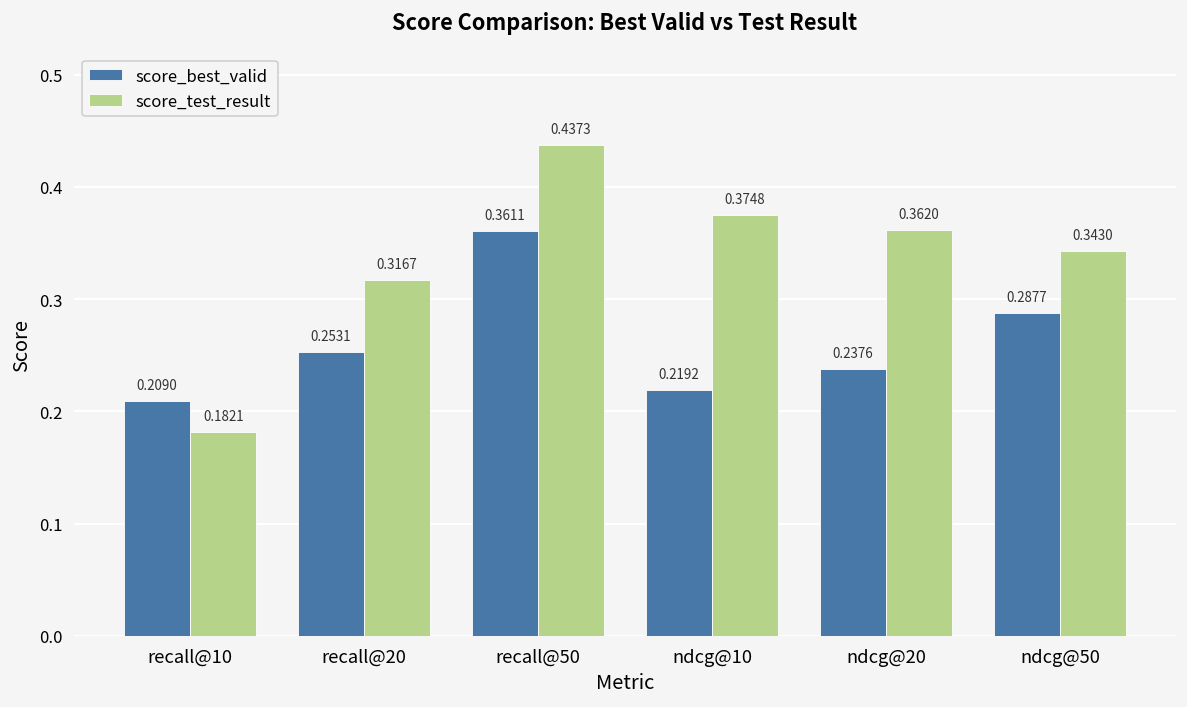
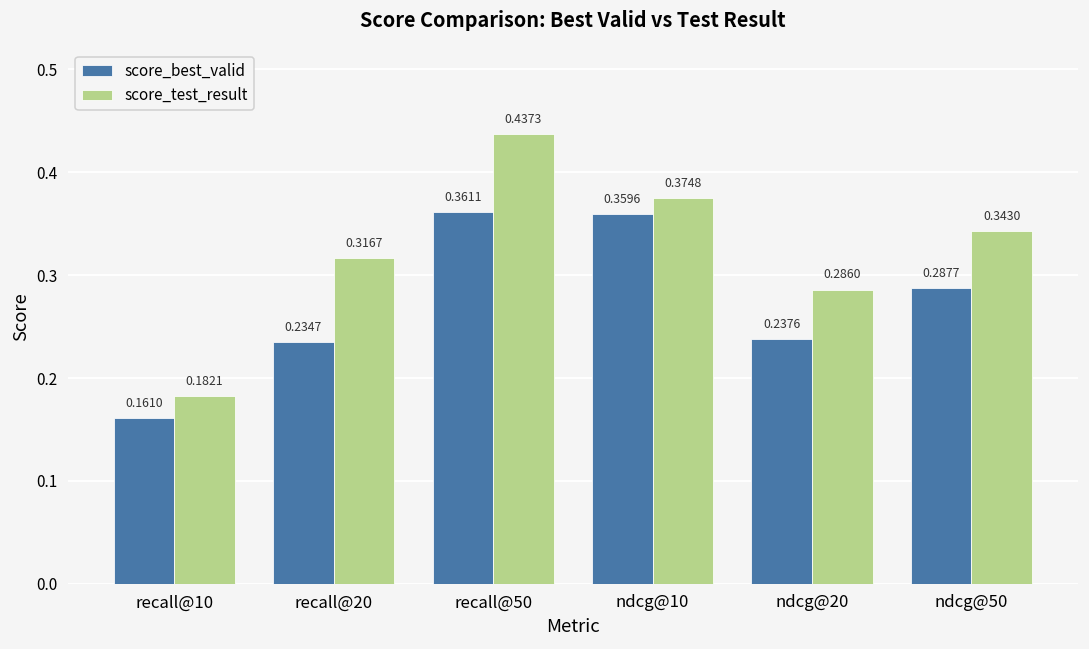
score_best_valid, recall@10: 0.2090 -> 0.1610
score_best_valid, recall@20: 0.2531 -> 0.2347
score_best_valid, ndcg@10: 0.2192 -> 0.3596
score_test_result, ndcg@20: 0.3620 -> 0.2860
